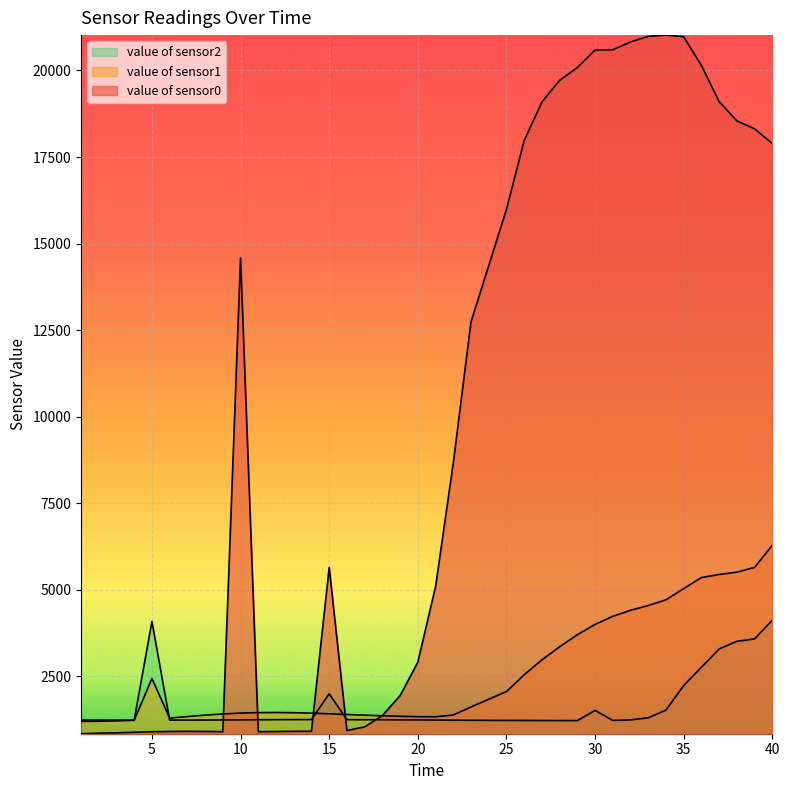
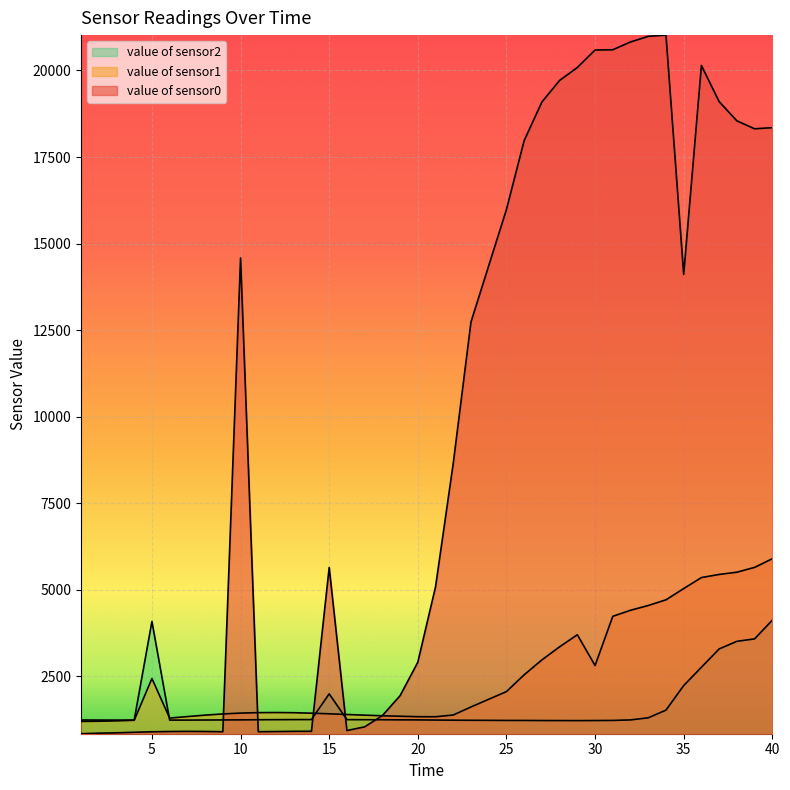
value of sensor2, 30: 1500 -> 1200
value of sensor1, 30: 4000 -> 2800
value of sensor0, 35: 21000 -> 14100
value of sensor1, 40: 6300 -> 5900
value of sensor0, 40: 17900 -> 18300
